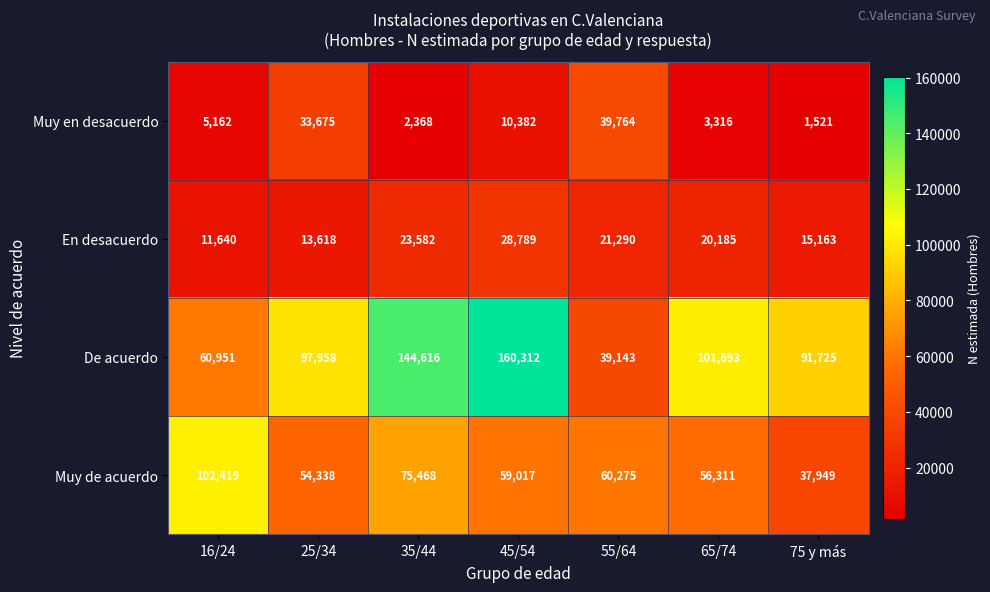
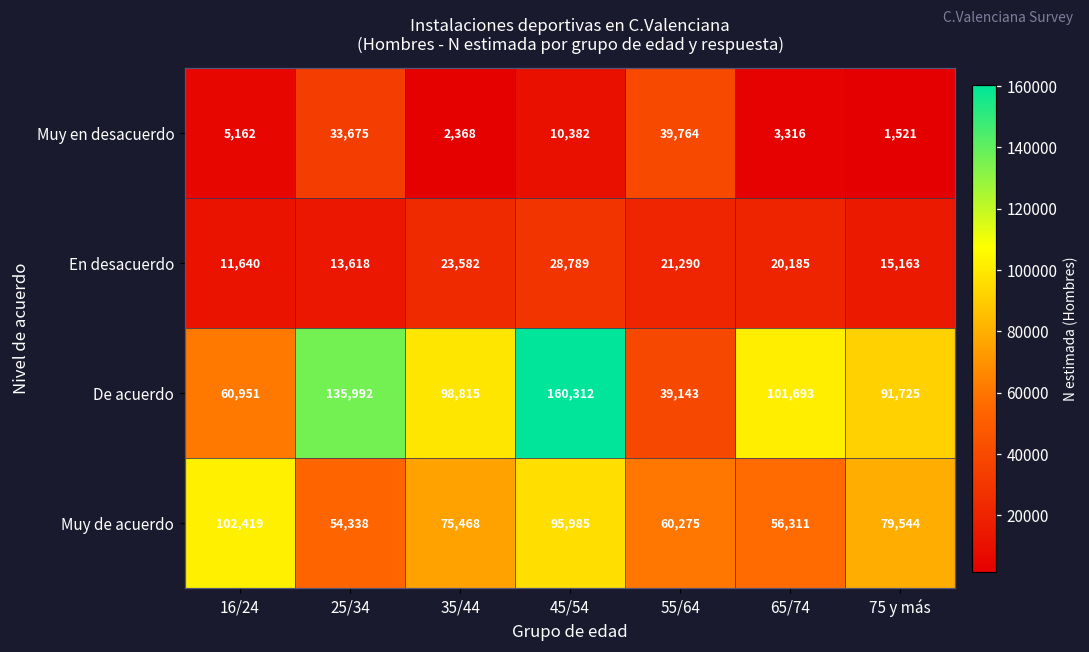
De acuerdo, 25/34: 97,958 -> 135,992
De acuerdo, 35/44: 144,616 -> 98,815
Muy de acuerdo, 45/54: 59,017 -> 95,985
Muy de acuerdo, 75 y más: 37,949 -> 79,544
